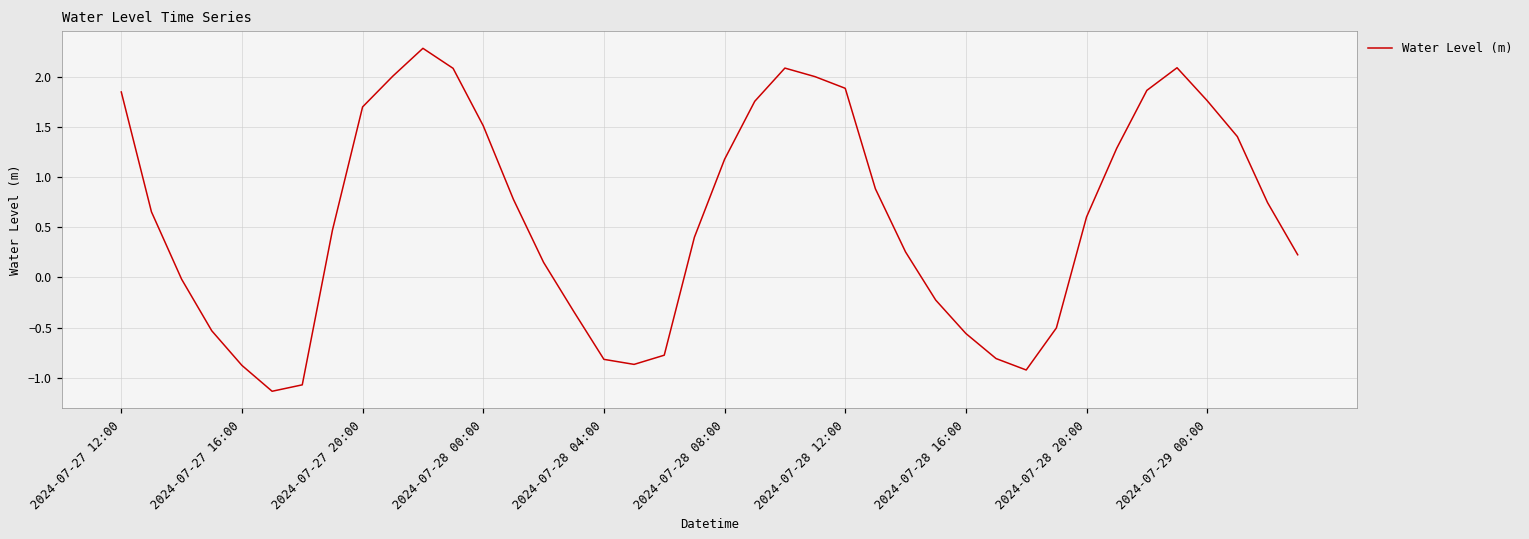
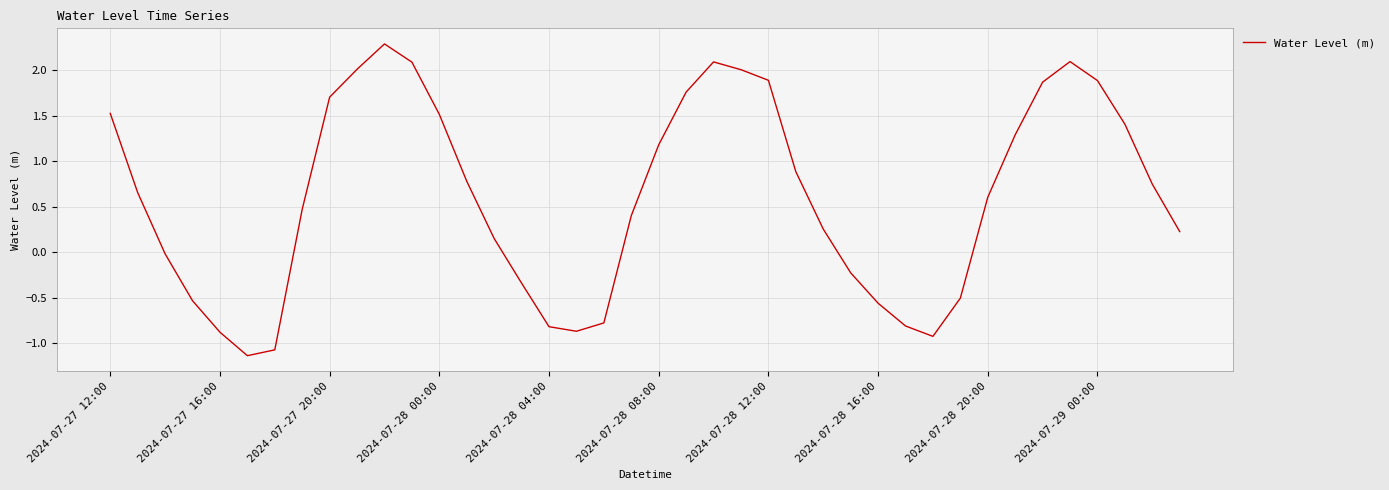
2024-07-27 12:00: 1.9 -> 1.5
2024-07-29 00:00: 1.8 -> 1.9
